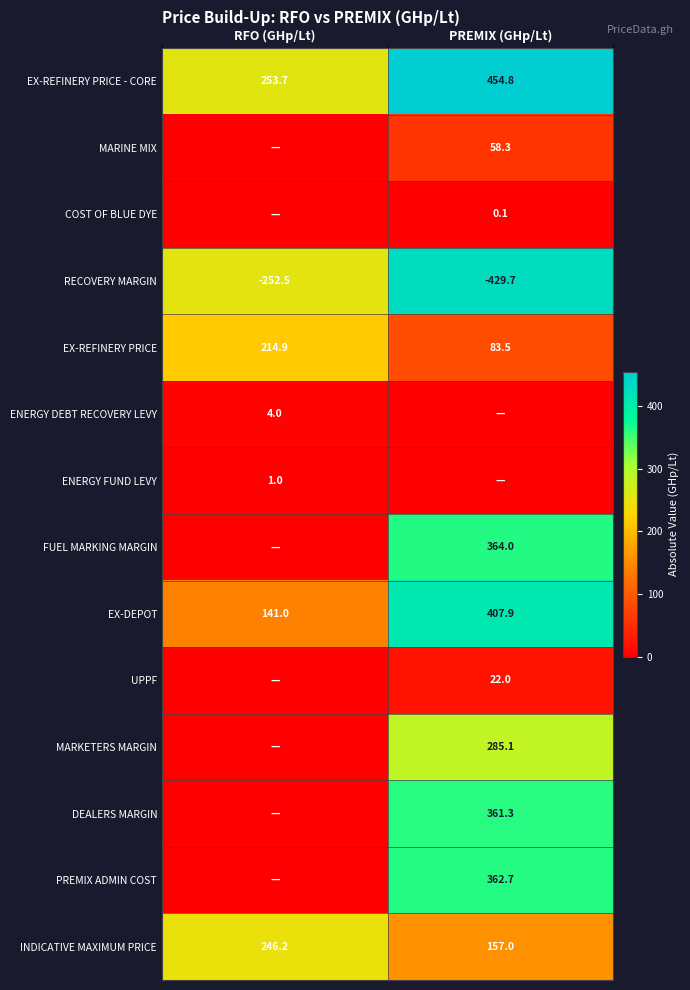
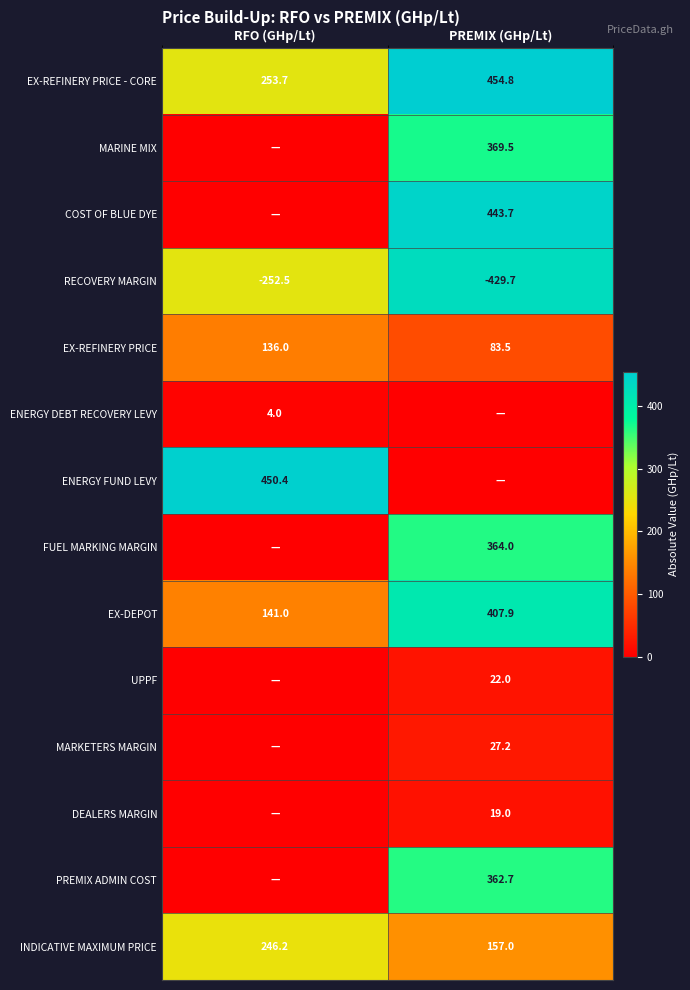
MARINE MIX, PREMIX (GHp/Lt): 58.3 -> 369.5
COST OF BLUE DYE, PREMIX (GHp/Lt): 0.1 -> 443.7
EX-REFINERY PRICE, RFO (GHp/Lt): 214.9 -> 136.0
ENERGY FUND LEVY, RFO (GHp/Lt): 1.0 -> 450.4
MARKETERS MARGIN, PREMIX (GHp/Lt): 285.1 -> 27.2
DEALERS MARGIN, PREMIX (GHp/Lt): 361.3 -> 19.0
